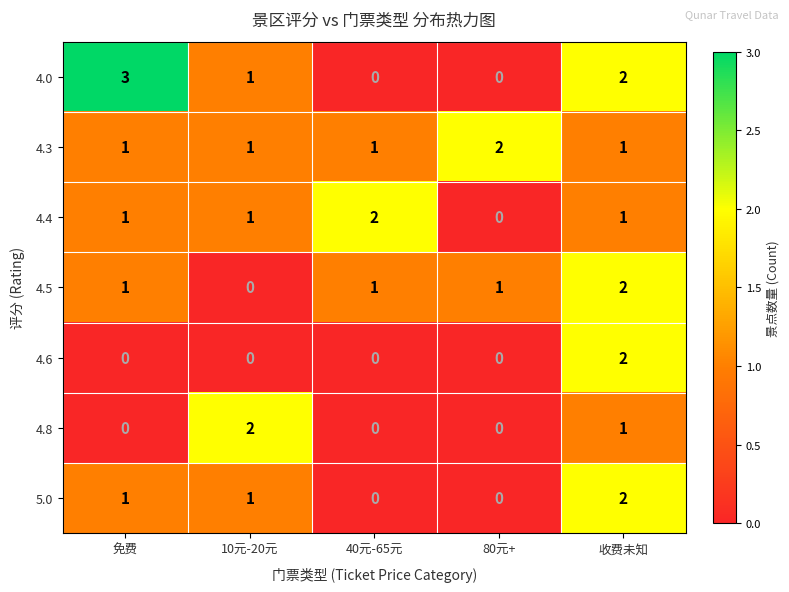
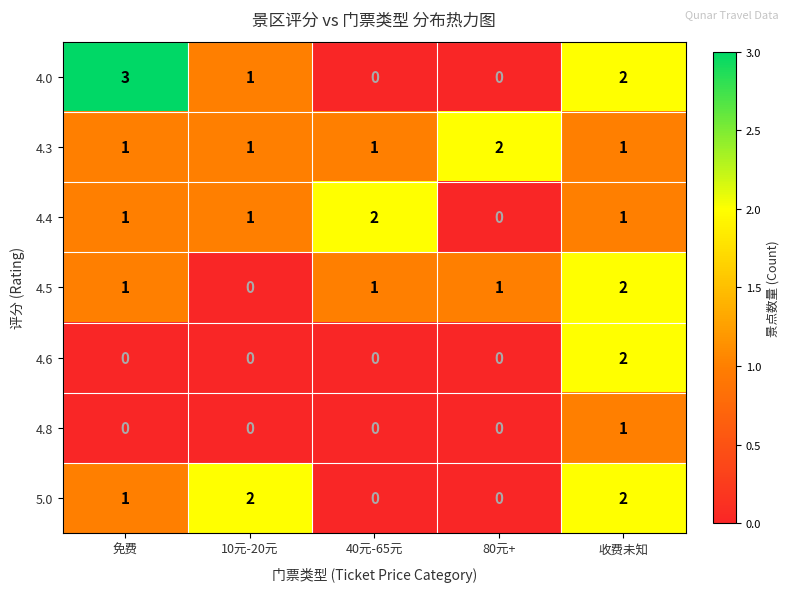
4.8, 10元-20元: 2 -> 0
5.0, 10元-20元: 1 -> 2
